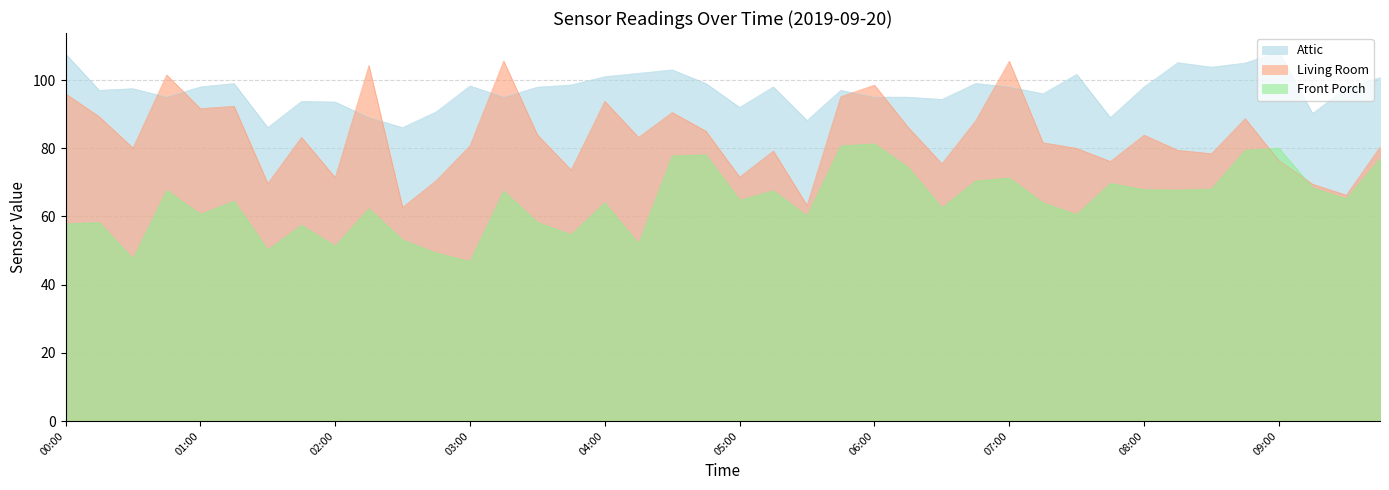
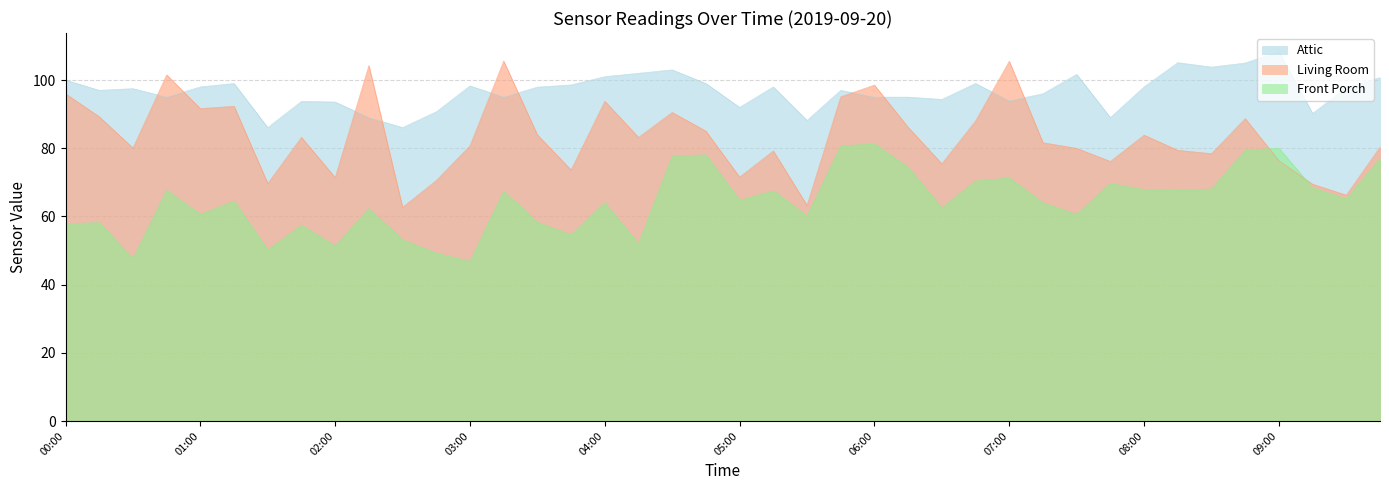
Attic, 00:00: 108 -> 100
Attic, 07:00: 98 -> 94
